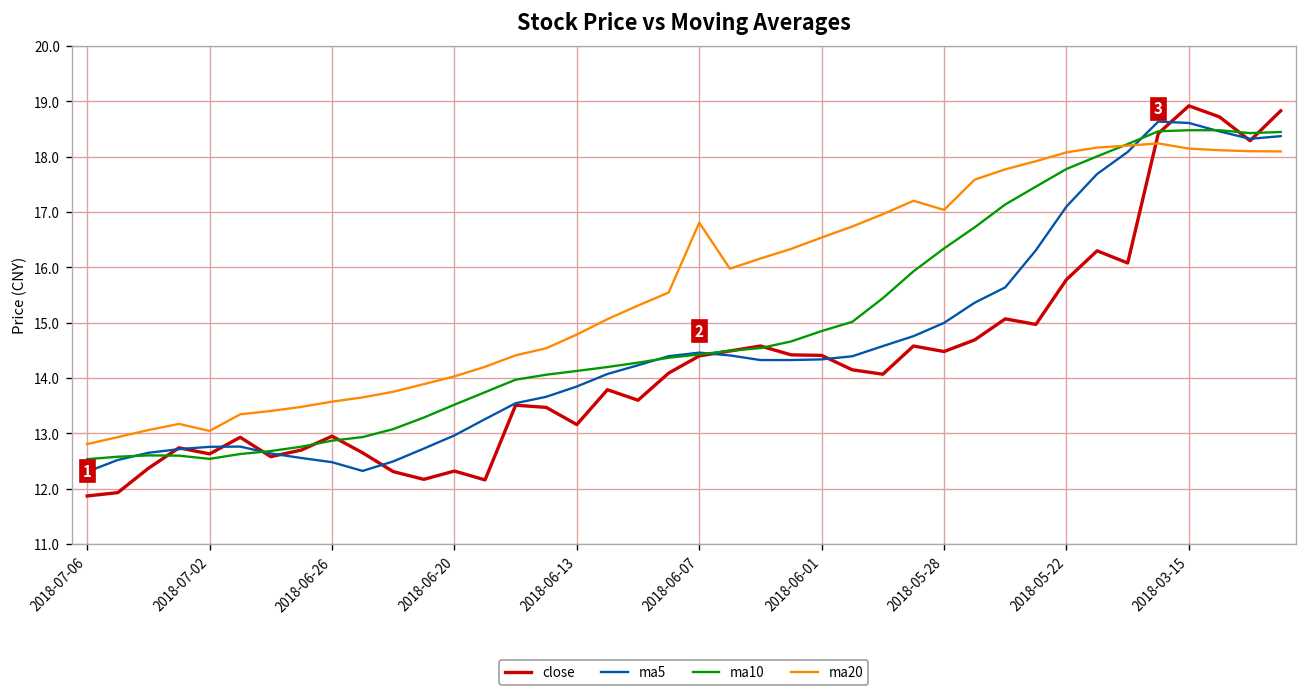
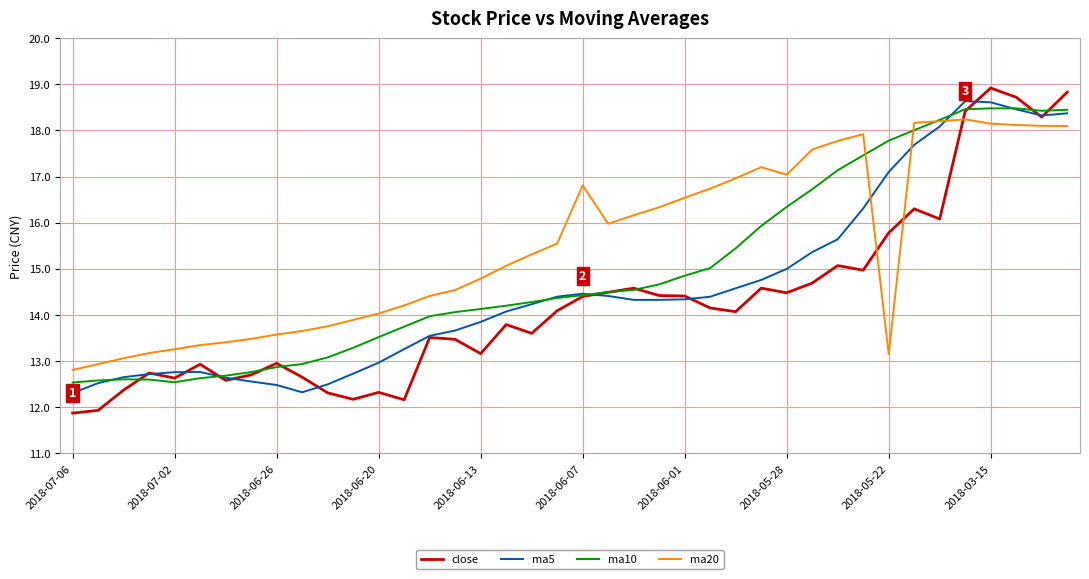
ma20, 2018-07-02: 13.0 -> 13.3
ma20, 2018-05-22: 18.1 -> 13.2
